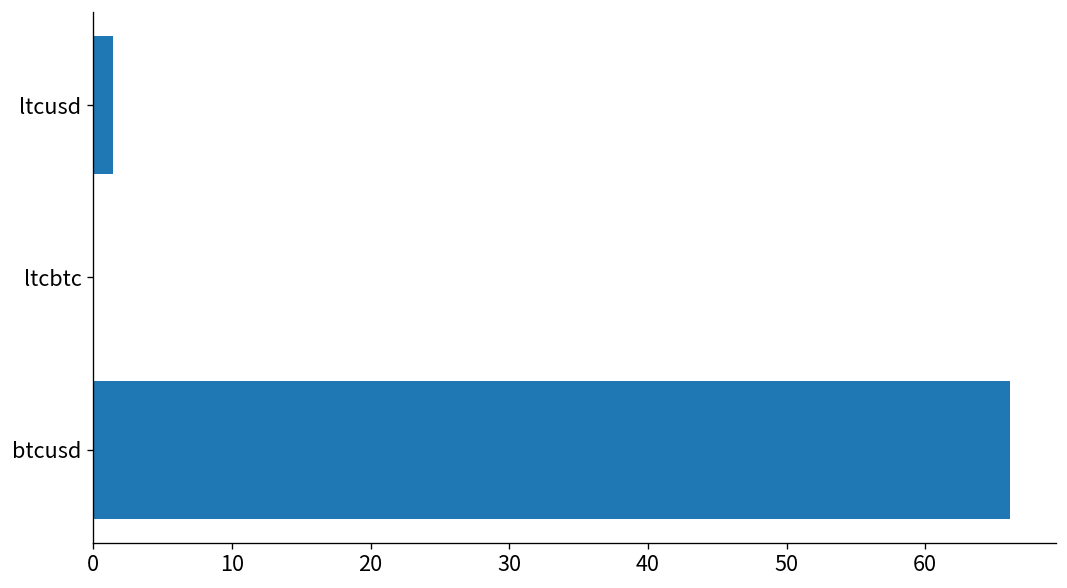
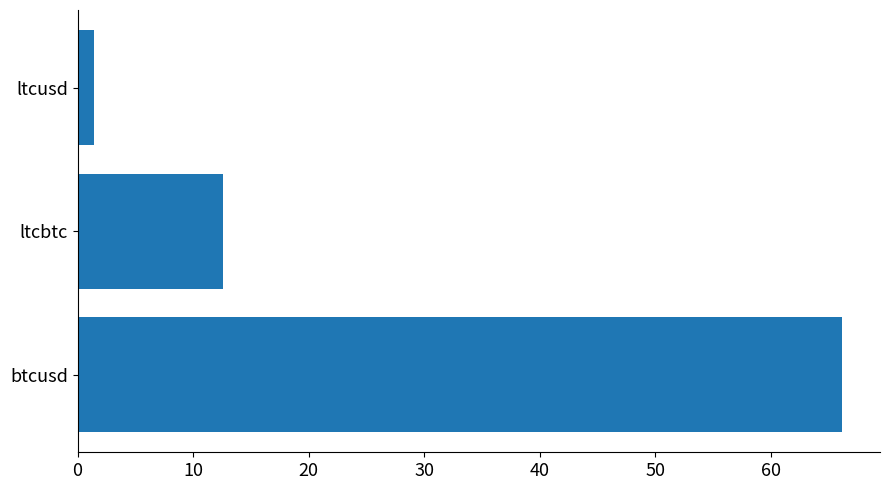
ltcbtc: 0.0 -> 12.6
